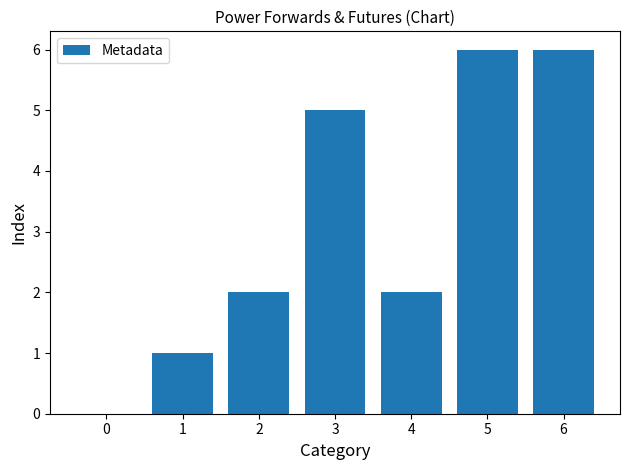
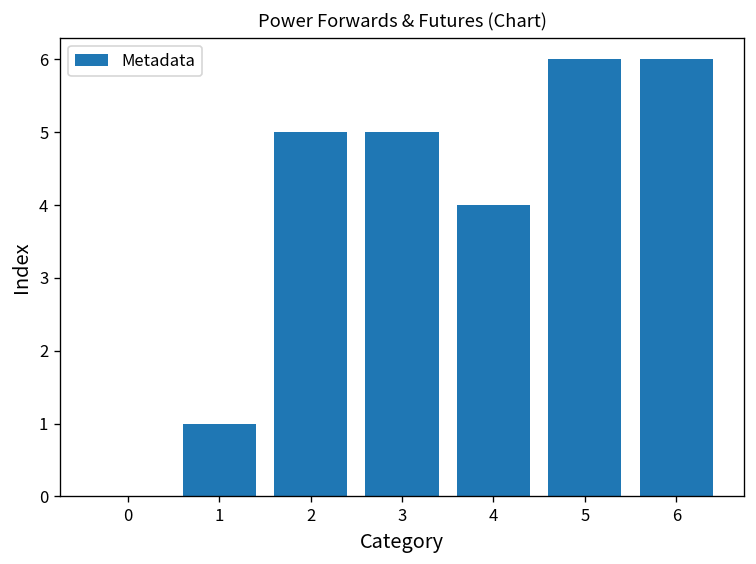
2: 2 -> 5
4: 2 -> 4
